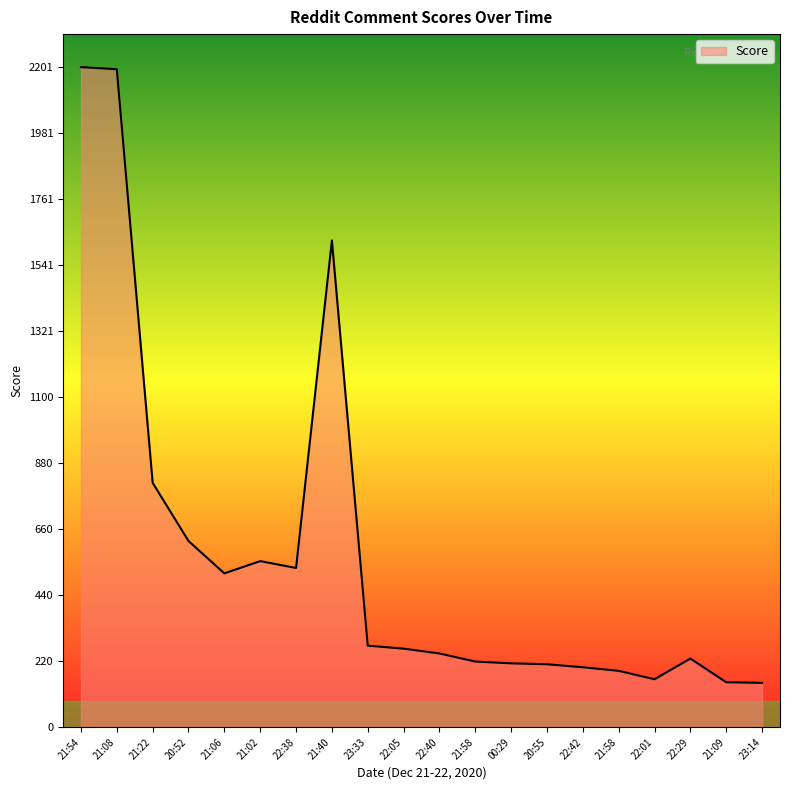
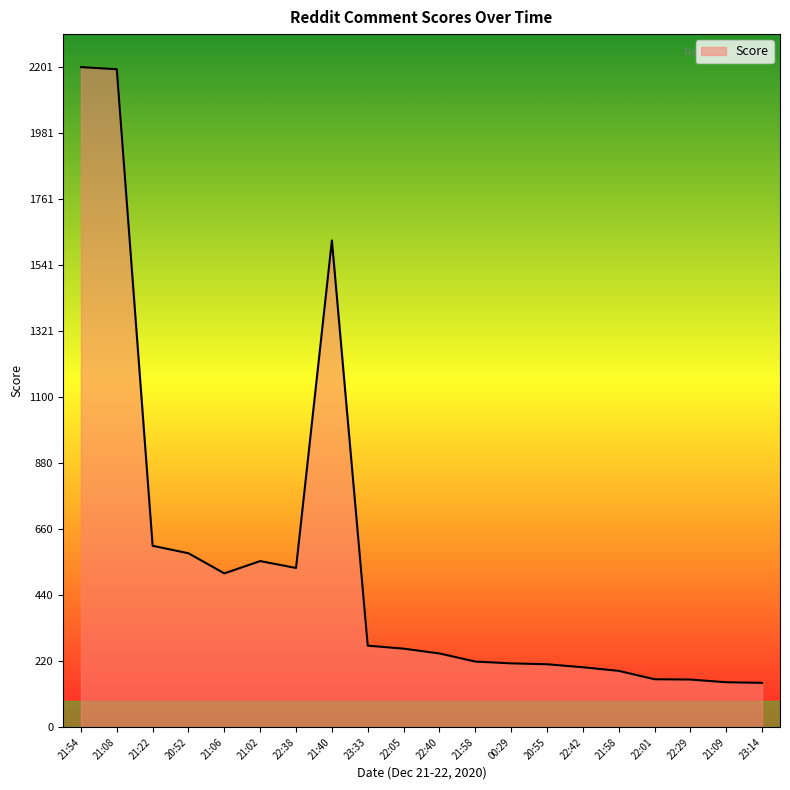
21:22: 820 -> 610
20:52: 620 -> 580
22:29: 230 -> 160
